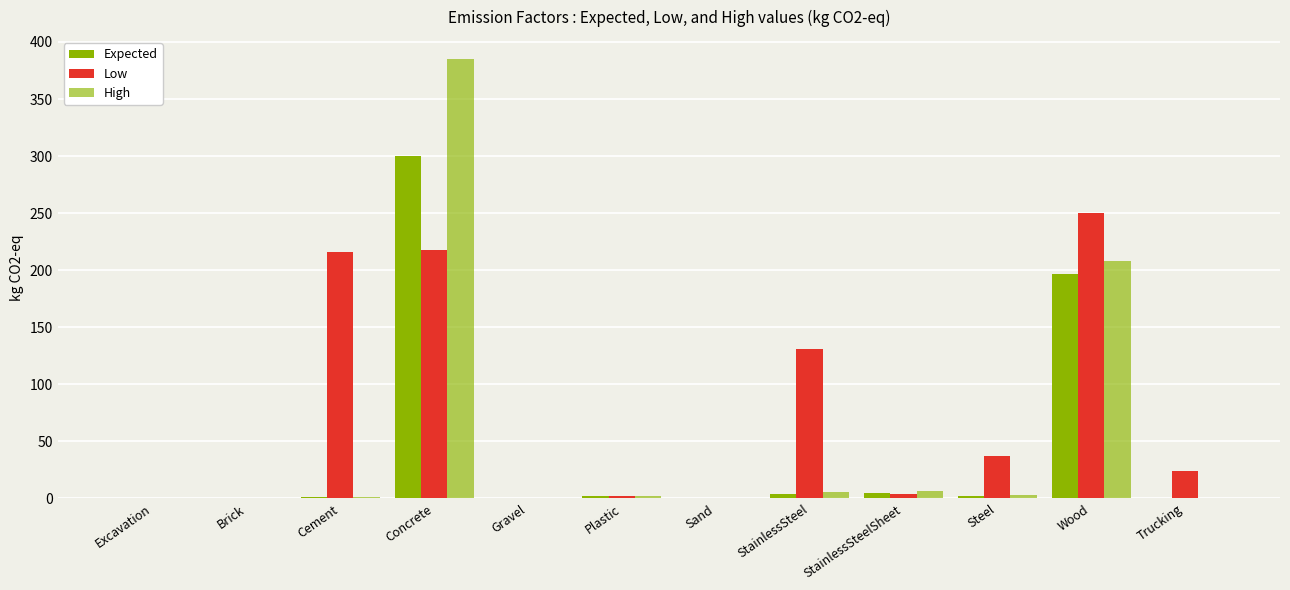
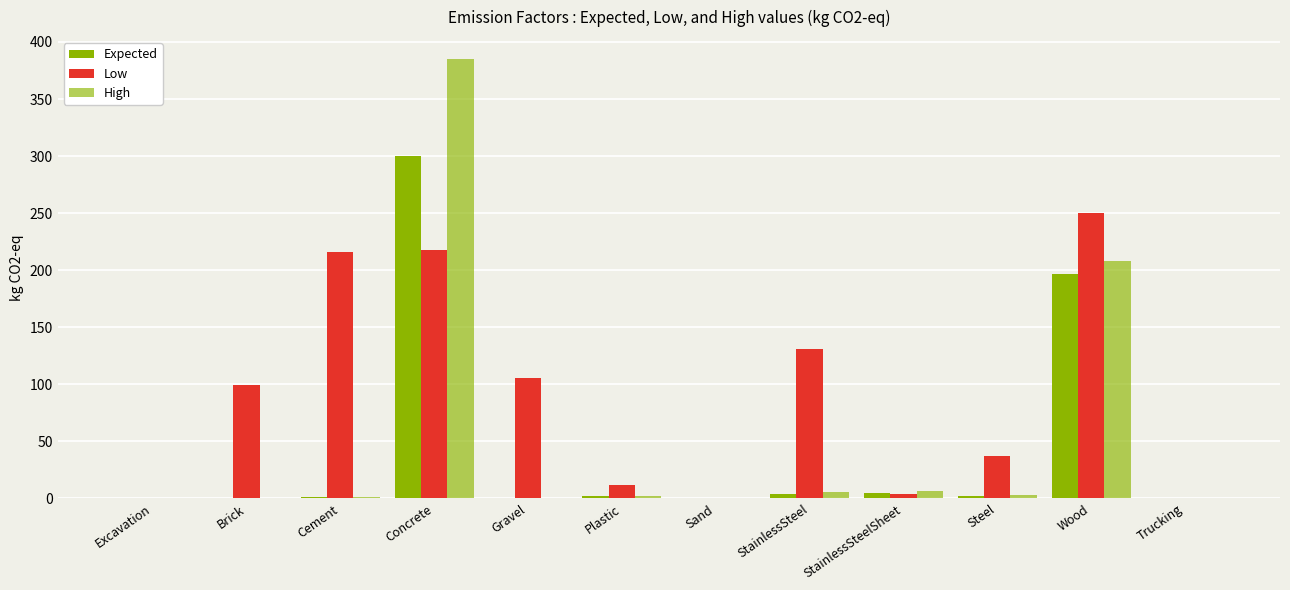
Low, Brick: 0 -> 99
Low, Gravel: 0 -> 105
Low, Plastic: 2 -> 12
Low, Trucking: 24 -> 0
